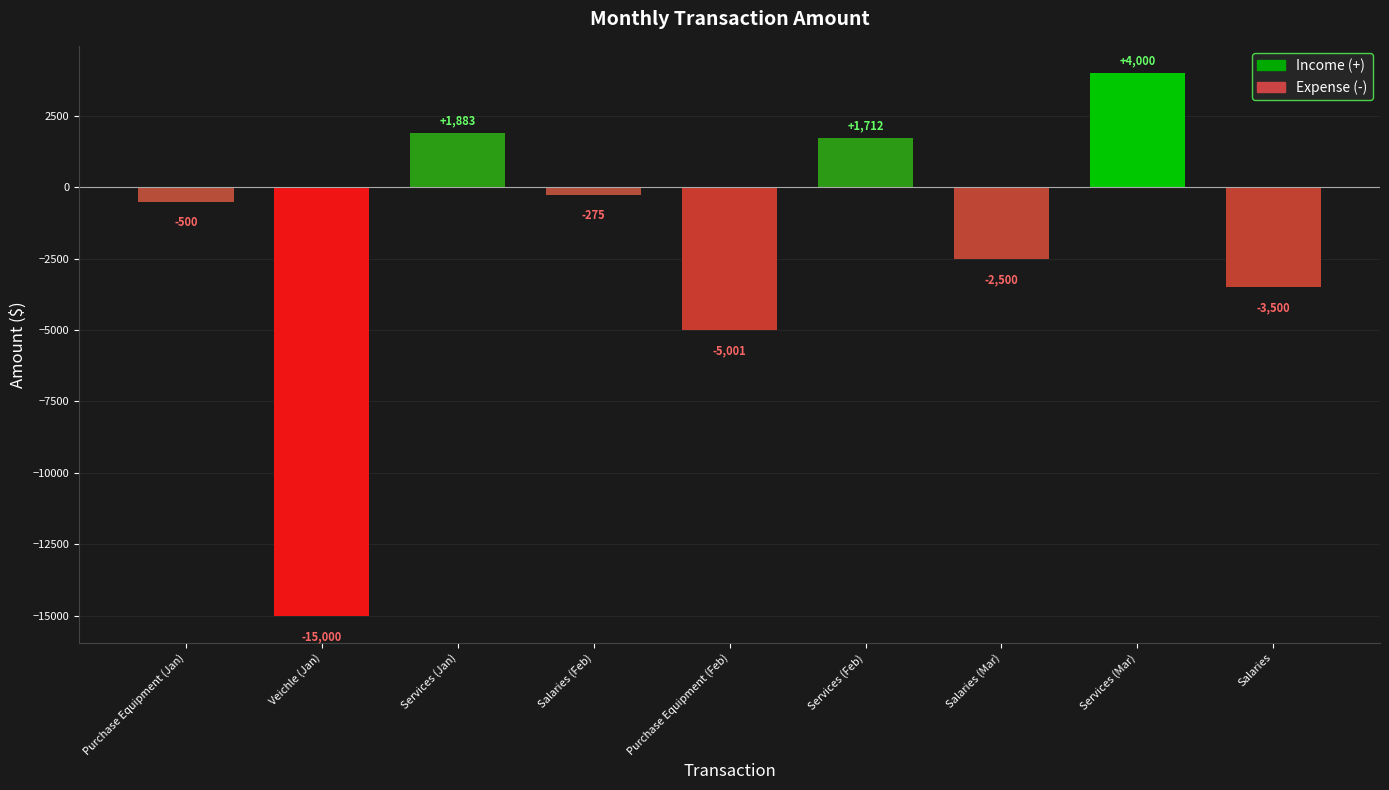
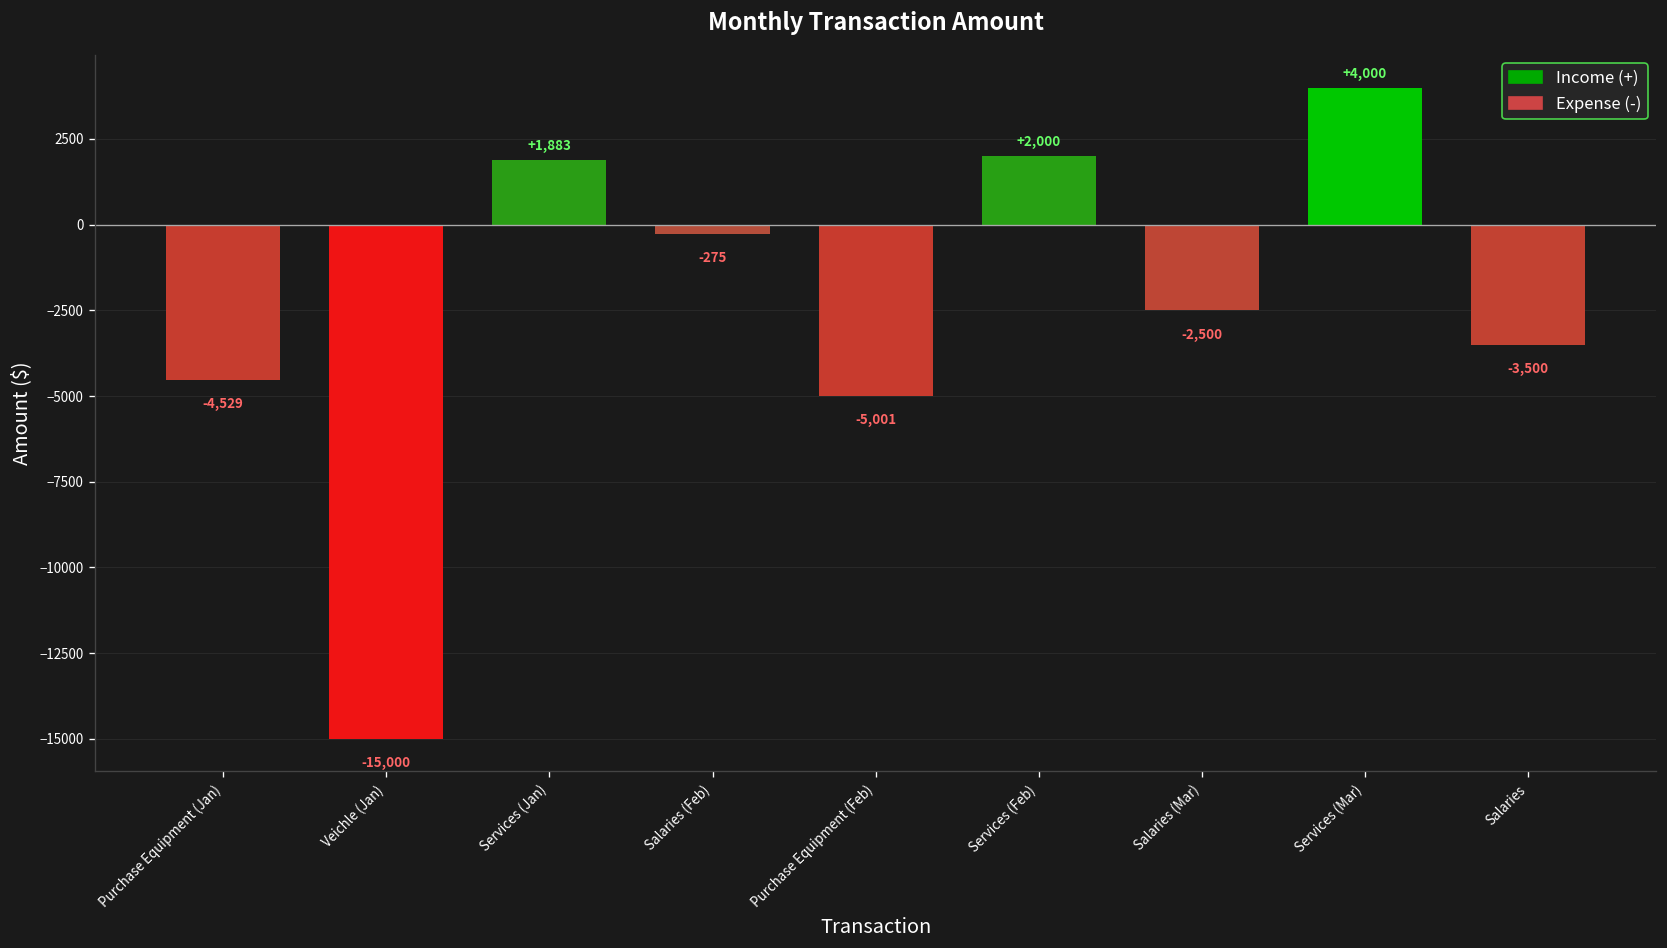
Purchase Equipment (Jan): -500 -> -4,529
Services (Feb): +1,712 -> +2,000
